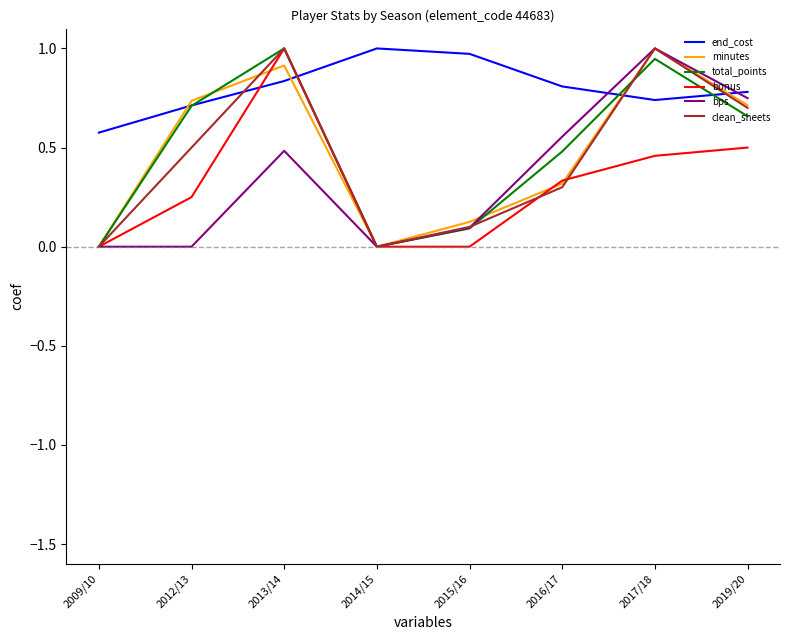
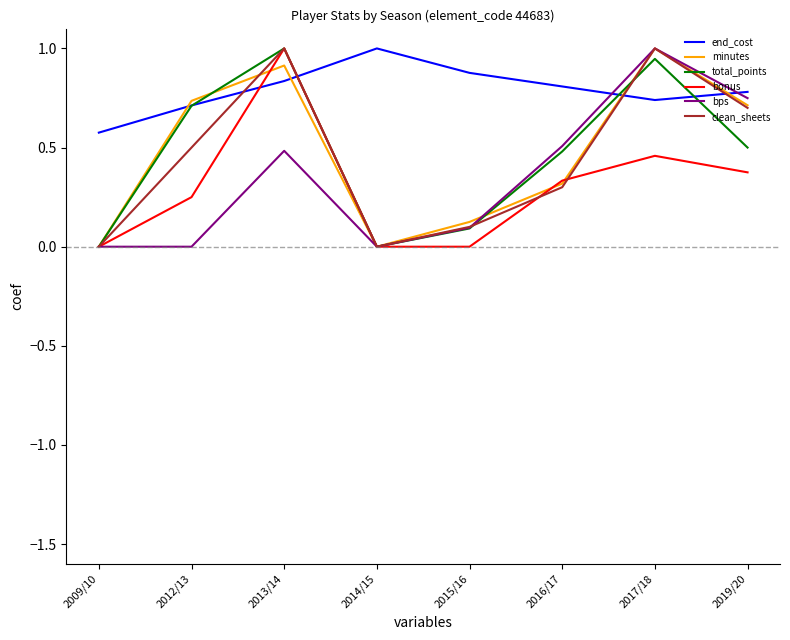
end_cost, 2015/16: 0.97 -> 0.88
bps, 2016/17: 0.56 -> 0.51
total_points, 2019/20: 0.66 -> 0.50
bonus, 2019/20: 0.50 -> 0.38
